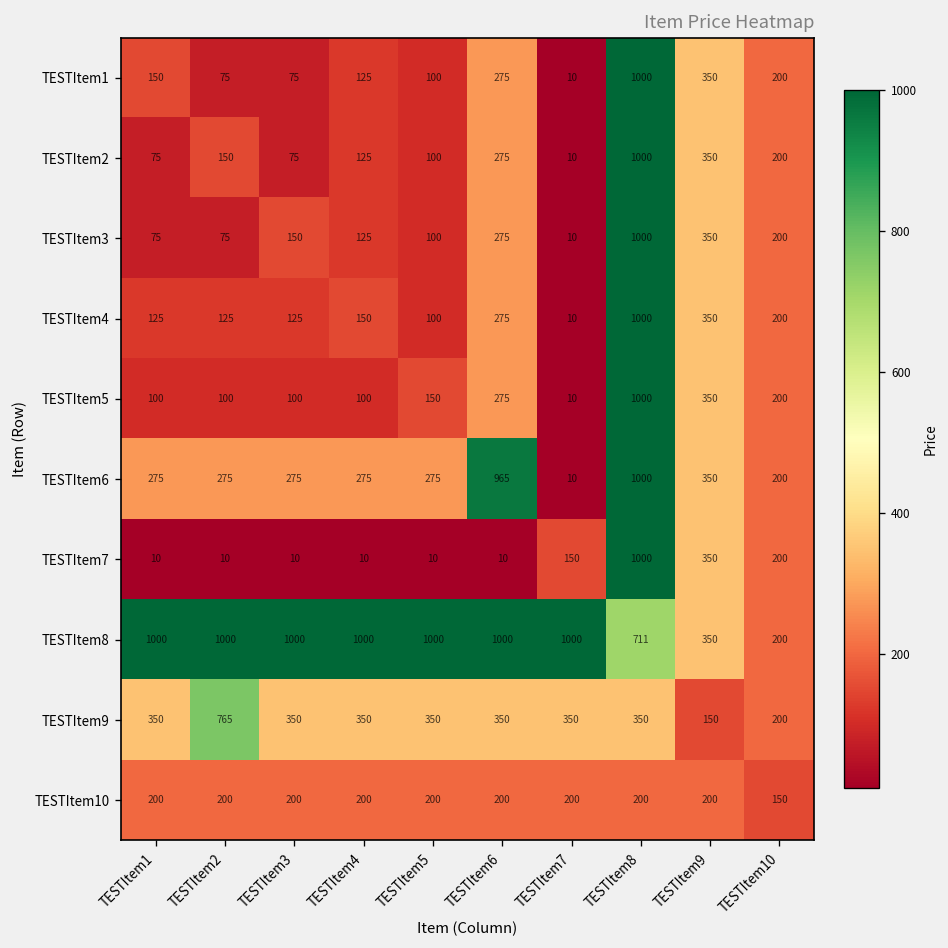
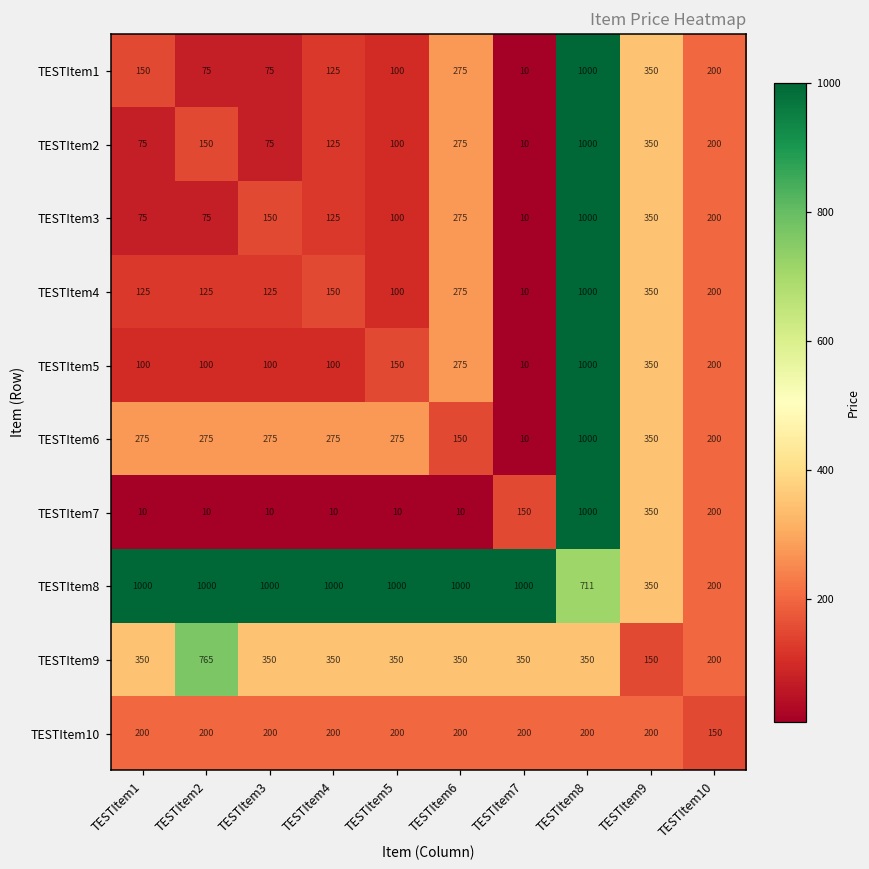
TESTItem6, TESTItem6: 965 -> 150
